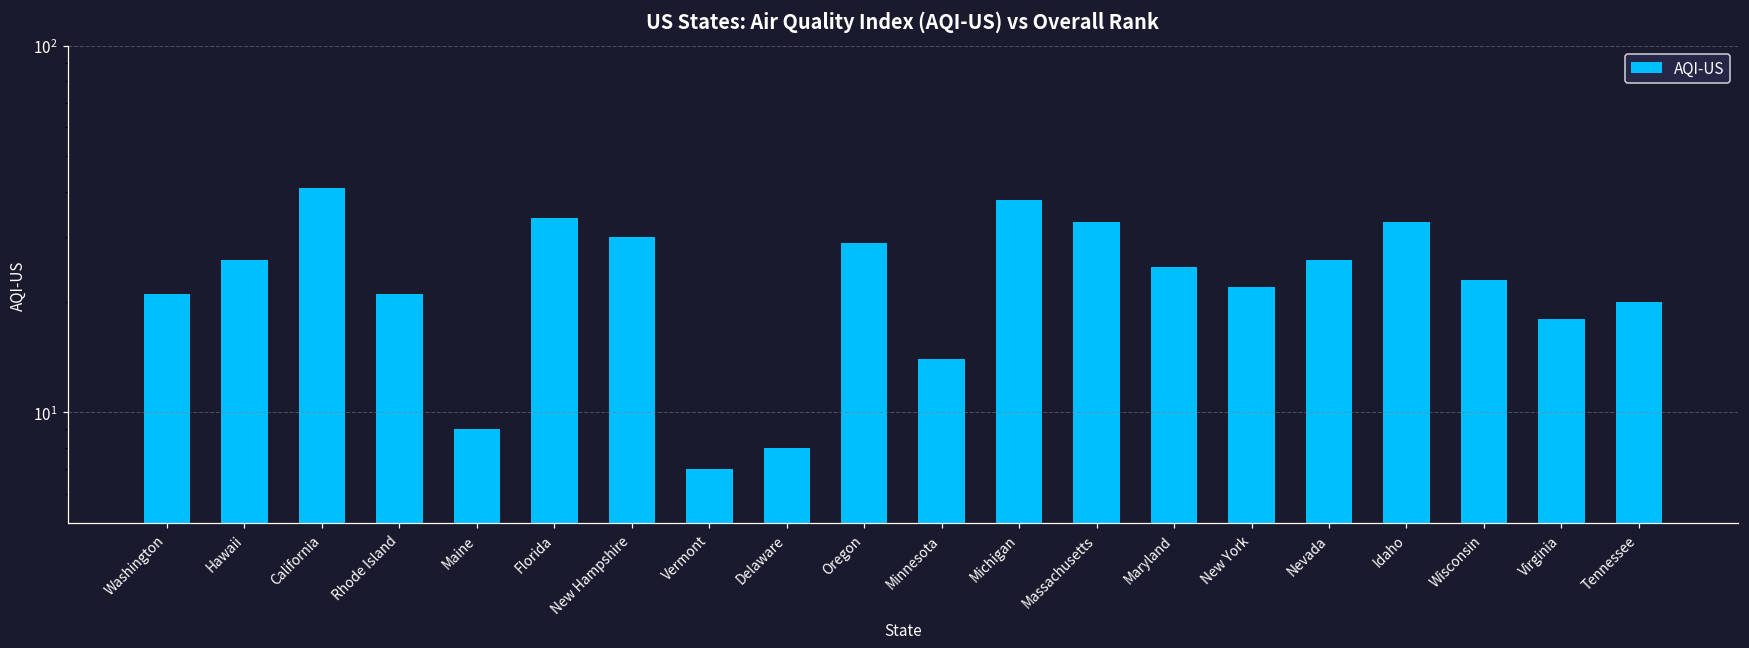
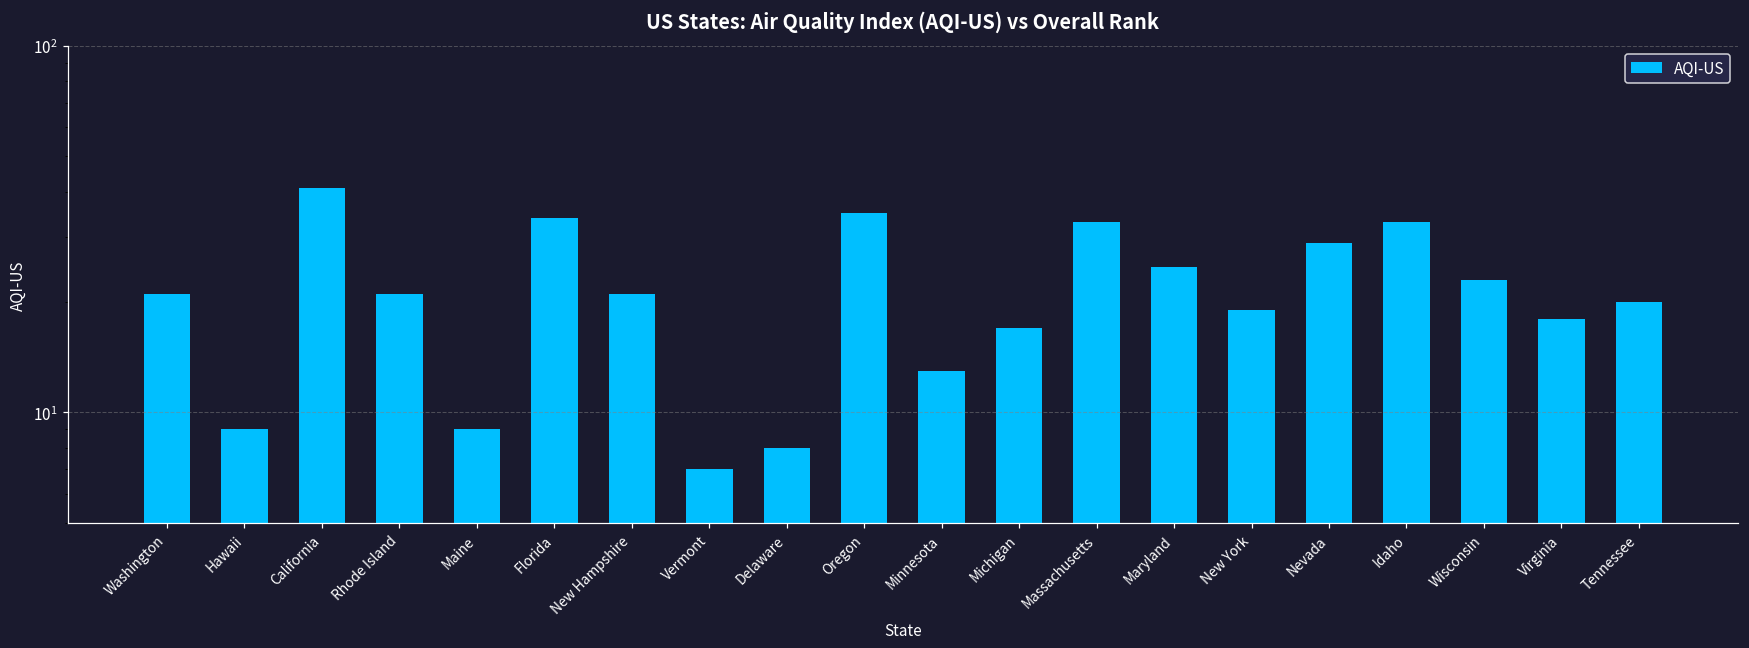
Hawaii: 26 -> 9
New Hampshire: 30 -> 21
Oregon: 29 -> 35
Minnesota: 14 -> 13
Michigan: 38 -> 17
New York: 22 -> 19
Nevada: 26 -> 29
